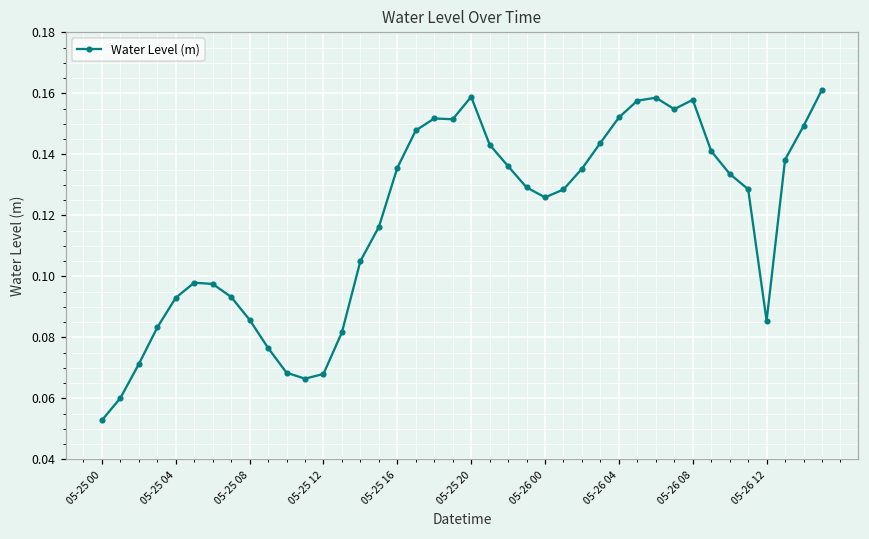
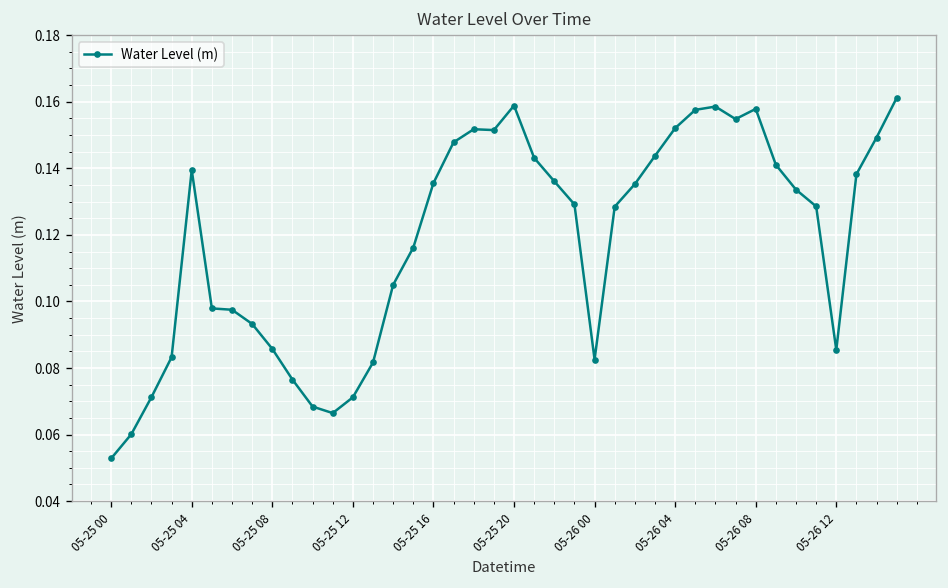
05-25 04: 0.093 -> 0.139
05-25 12: 0.068 -> 0.071
05-26 00: 0.126 -> 0.083
